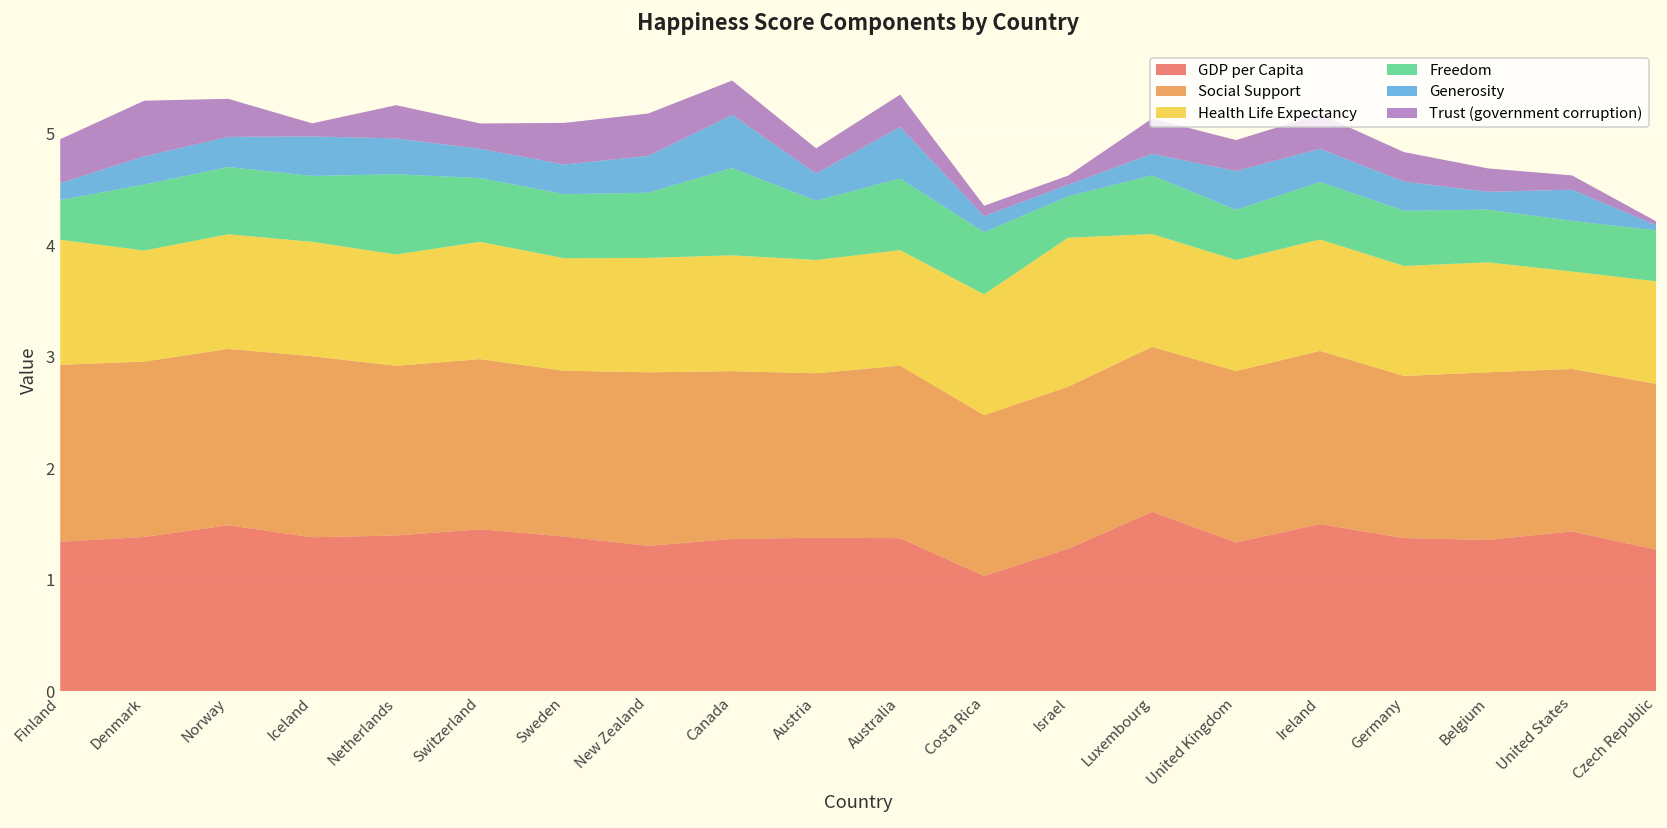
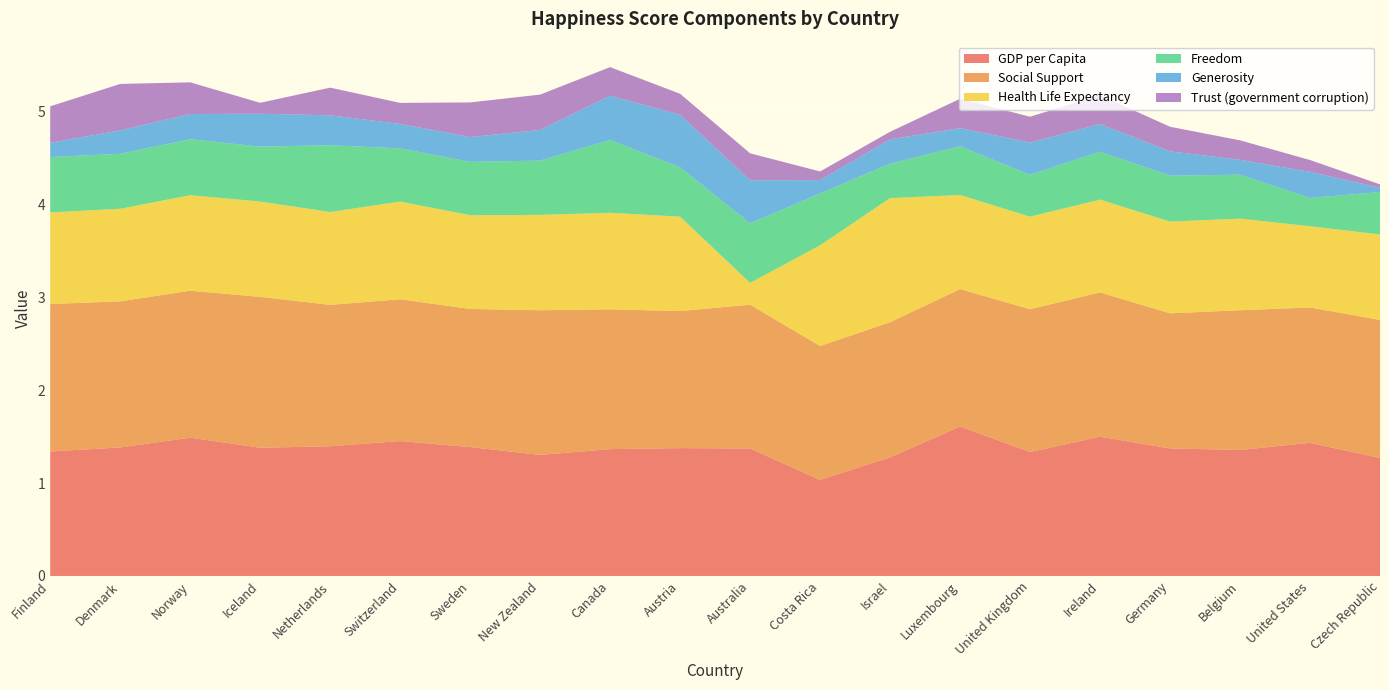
Health Life Expectancy, Finland: 1.1 -> 1.0
Freedom, Finland: 0.4 -> 0.6
Generosity, Austria: 0.2 -> 0.6
Health Life Expectancy, Australia: 1.0 -> 0.2
Generosity, Israel: 0.1 -> 0.3
Freedom, United States: 0.5 -> 0.3
